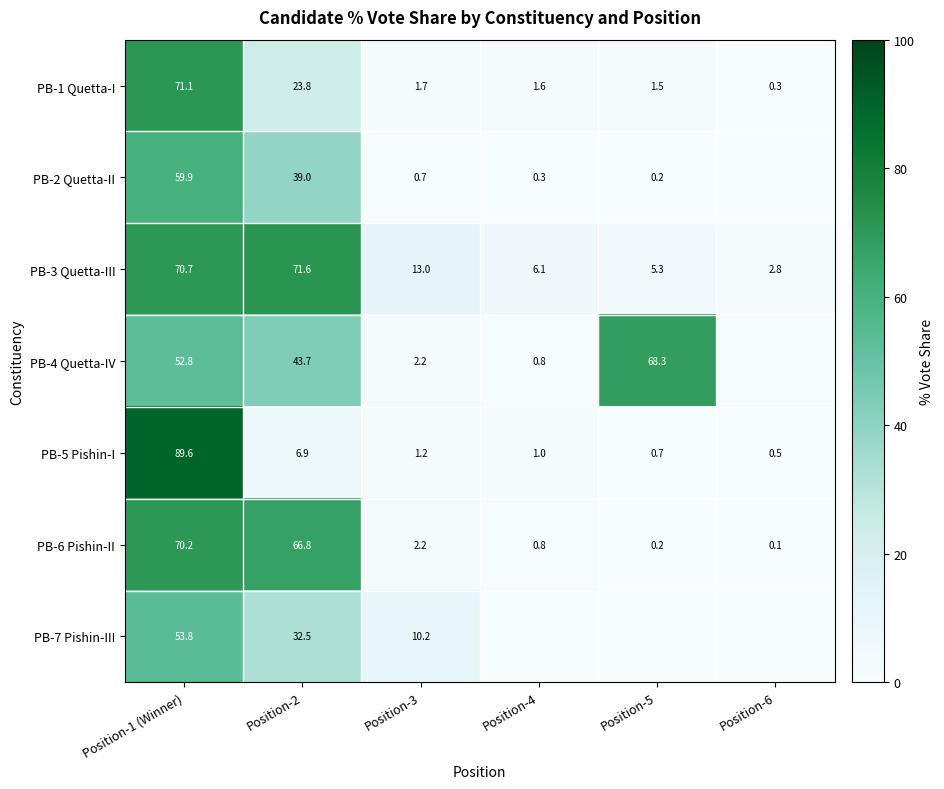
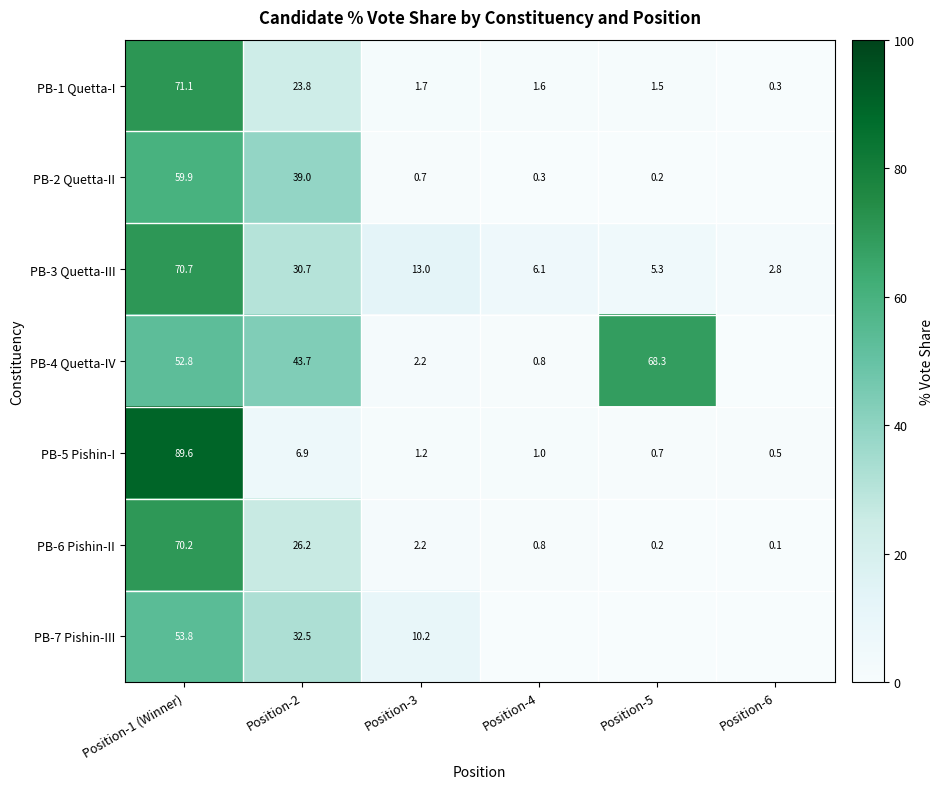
PB-3 Quetta-III, Position-2: 71.6 -> 30.7
PB-6 Pishin-II, Position-2: 66.8 -> 26.2
